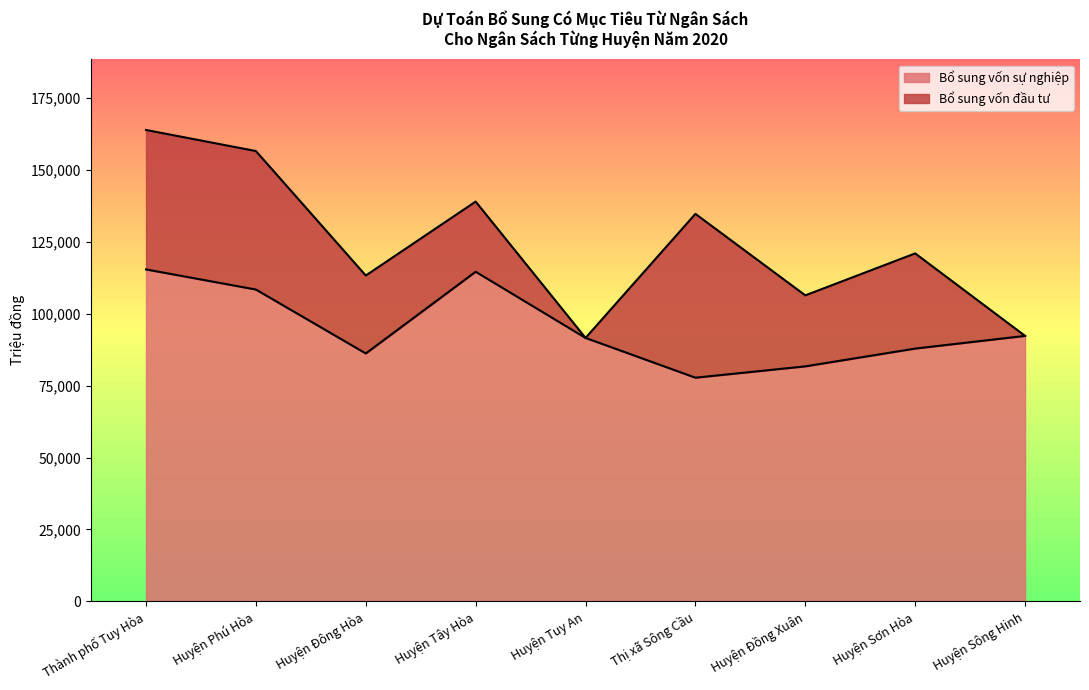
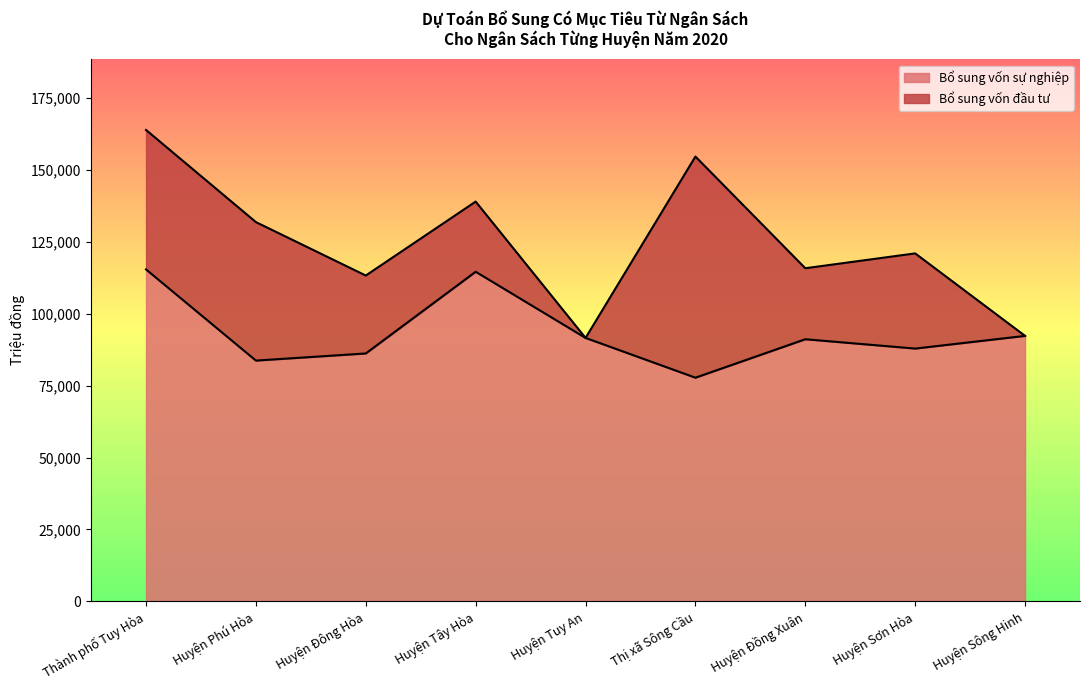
Bổ sung vốn sự nghiệp, Huyện Phú Hòa: 108,000 -> 84,000
Bổ sung vốn đầu tư, Thị xã Sông Cầu: 57,000 -> 77,000
Bổ sung vốn sự nghiệp, Huyện Đồng Xuân: 82,000 -> 91,000
